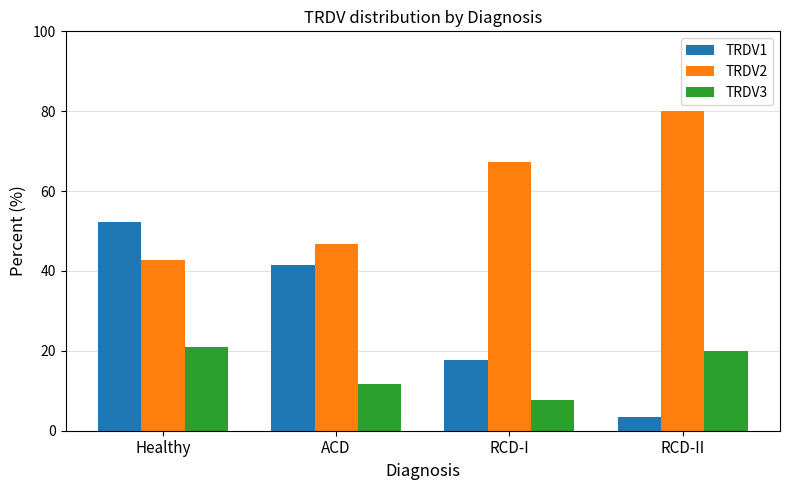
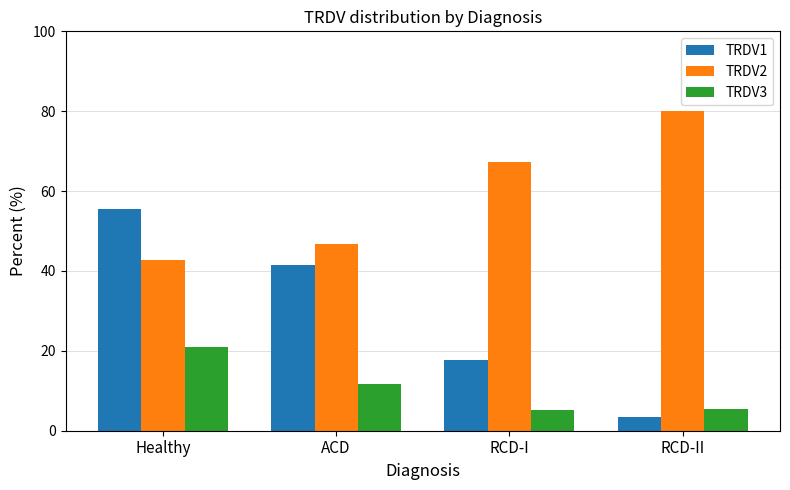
TRDV1, Healthy: 52 -> 55
TRDV3, RCD-I: 8 -> 5
TRDV3, RCD-II: 20 -> 5
